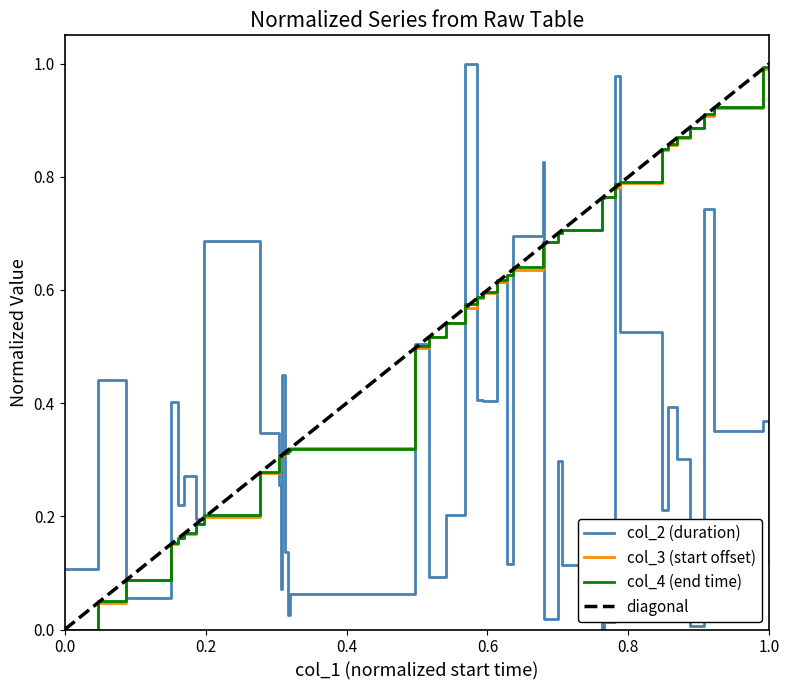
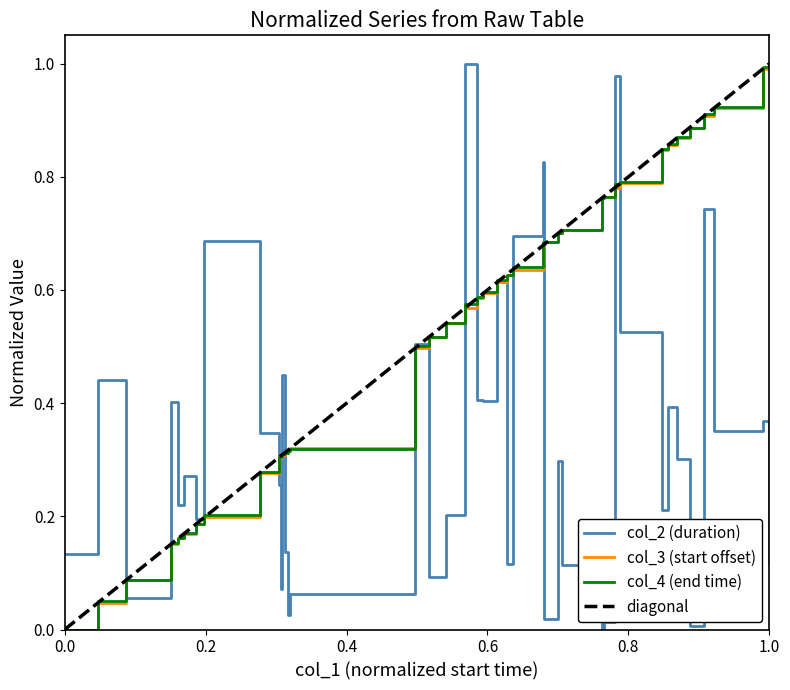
col_2 (duration), 0.0: 0.11 -> 0.13
